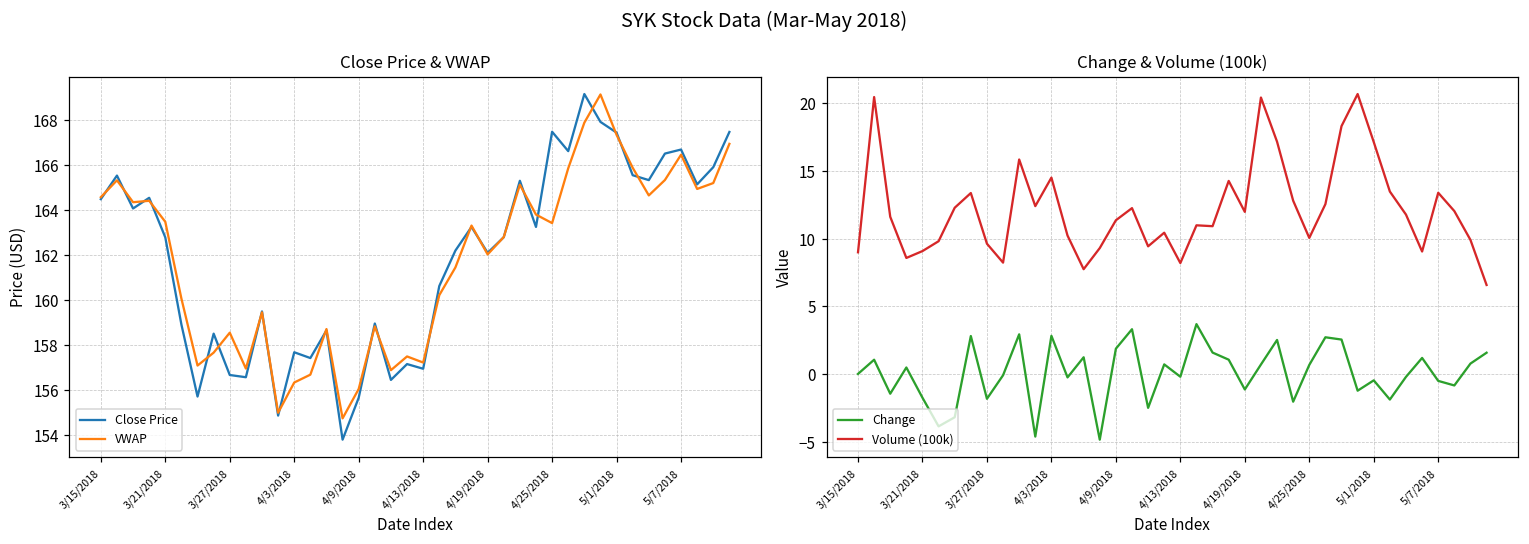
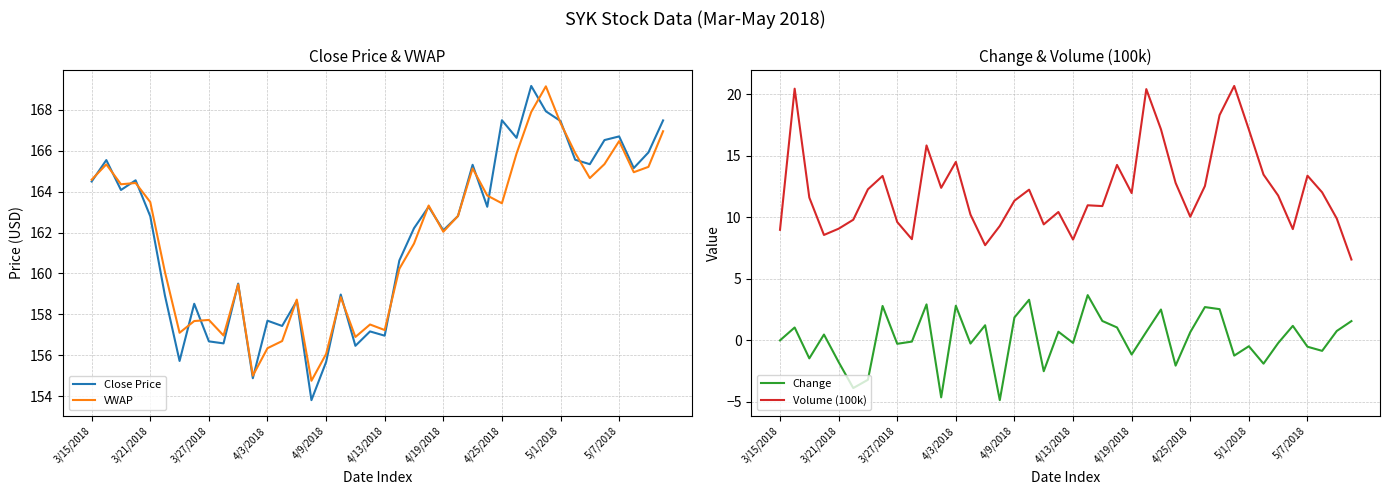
Close Price & VWAP, VWAP, 3/27/2018: 158.6 -> 157.7
Change & Volume (100k), Change, 3/27/2018: -1.8 -> -0.3
